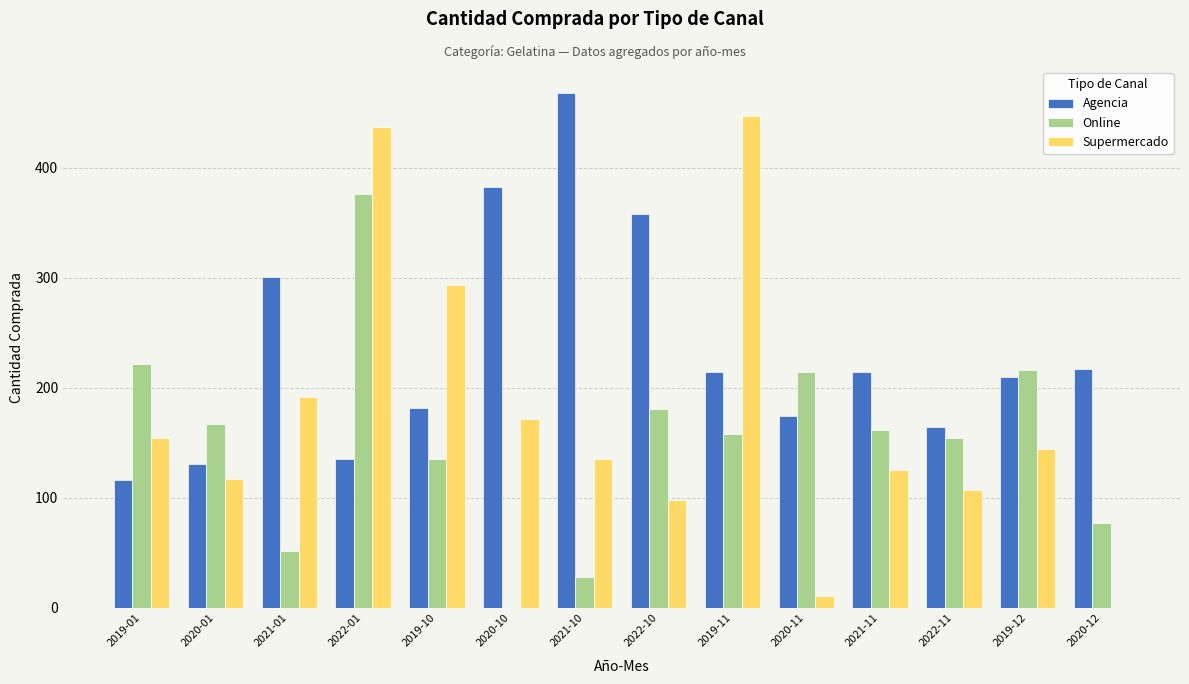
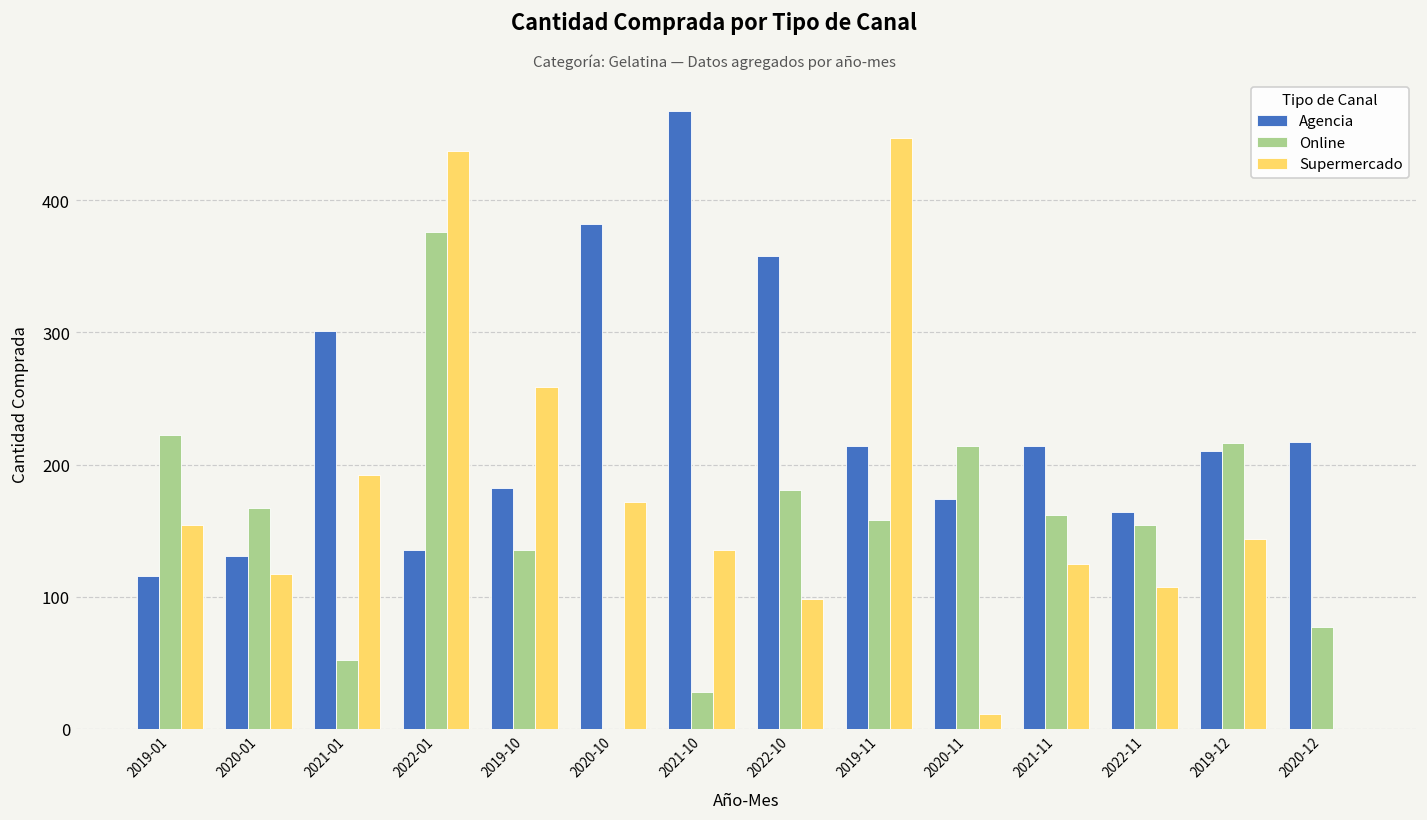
Supermercado, 2019-10: 293 -> 259
